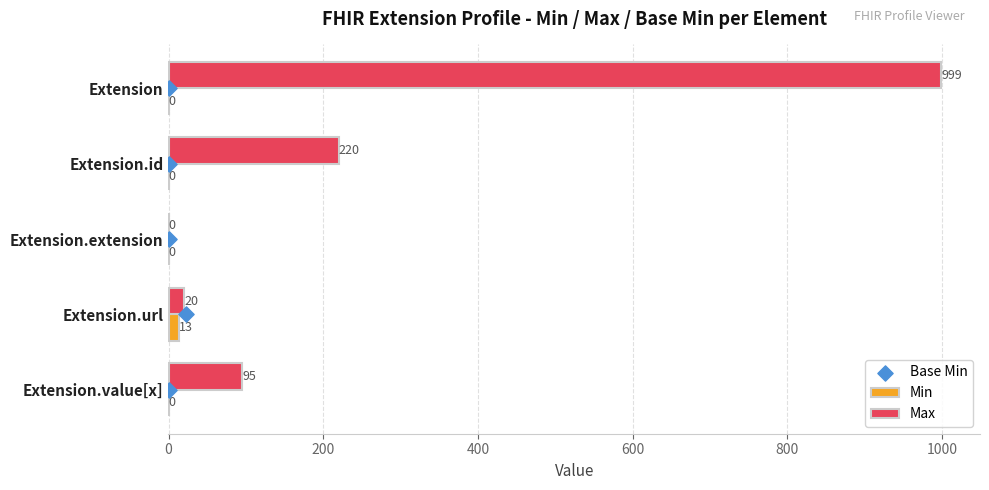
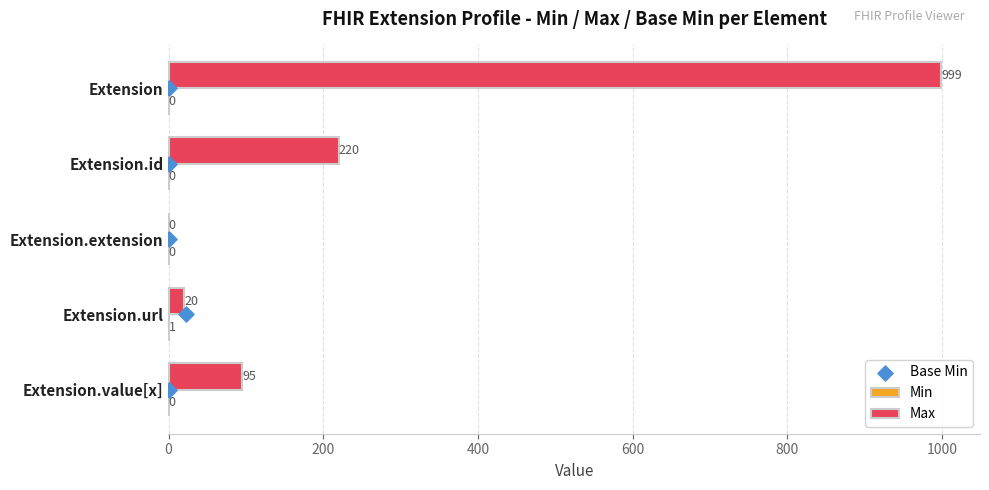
Min, Extension.url: 13 -> 1
